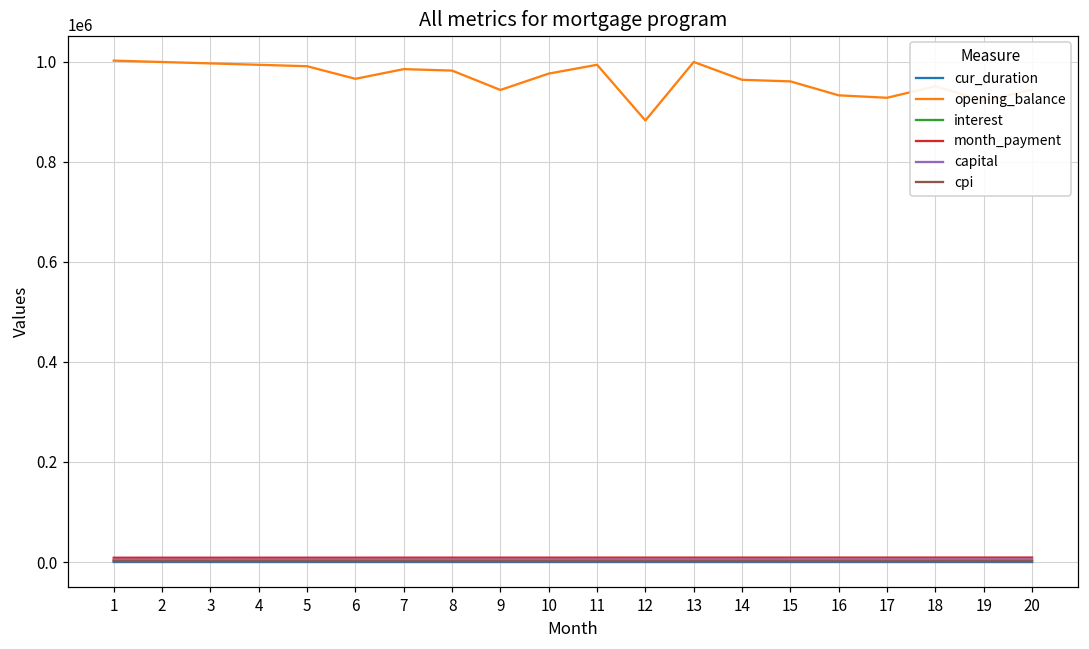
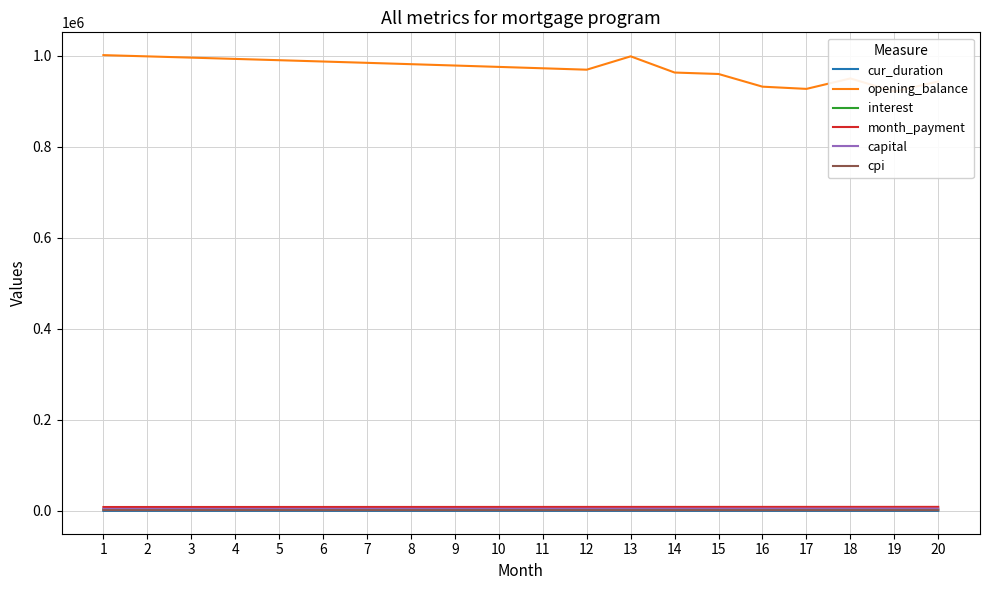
opening_balance, 6: 970000 -> 990000
opening_balance, 9: 940000 -> 980000
opening_balance, 11: 990000 -> 970000
opening_balance, 12: 880000 -> 970000
